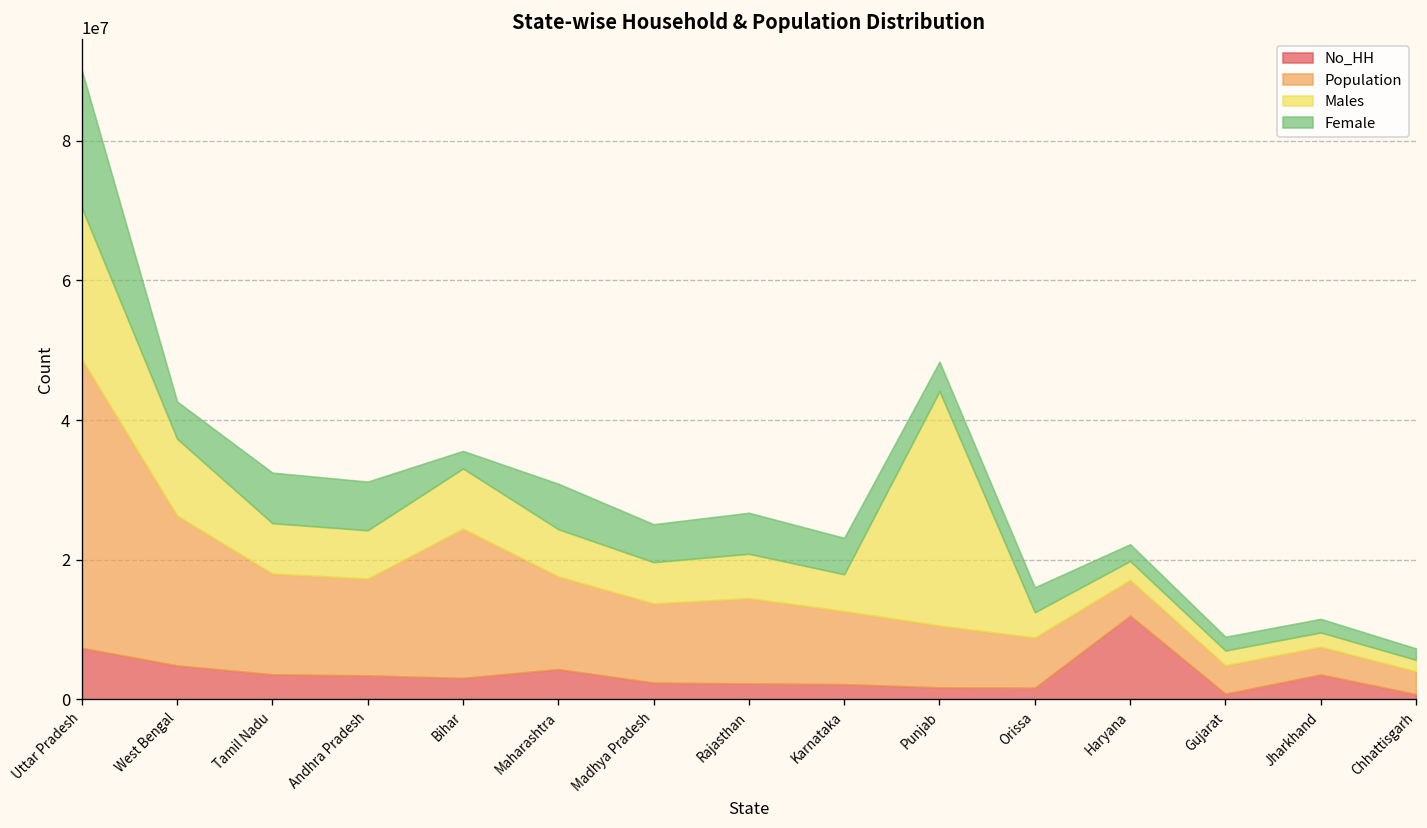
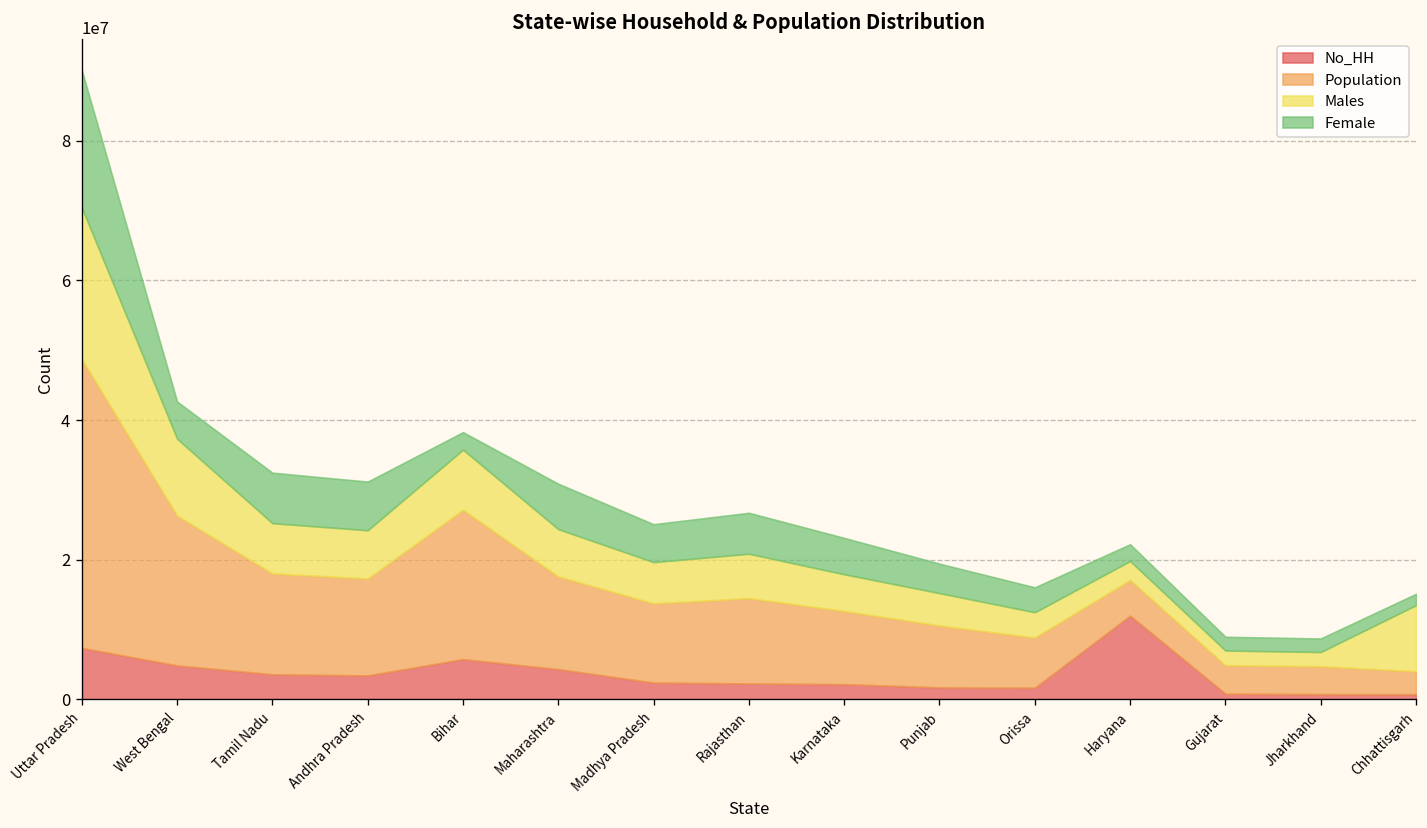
No_HH, Bihar: 3000000 -> 6000000
Males, Punjab: 34000000 -> 5000000
No_HH, Jharkhand: 4000000 -> 1000000
Males, Chhattisgarh: 2000000 -> 9000000
